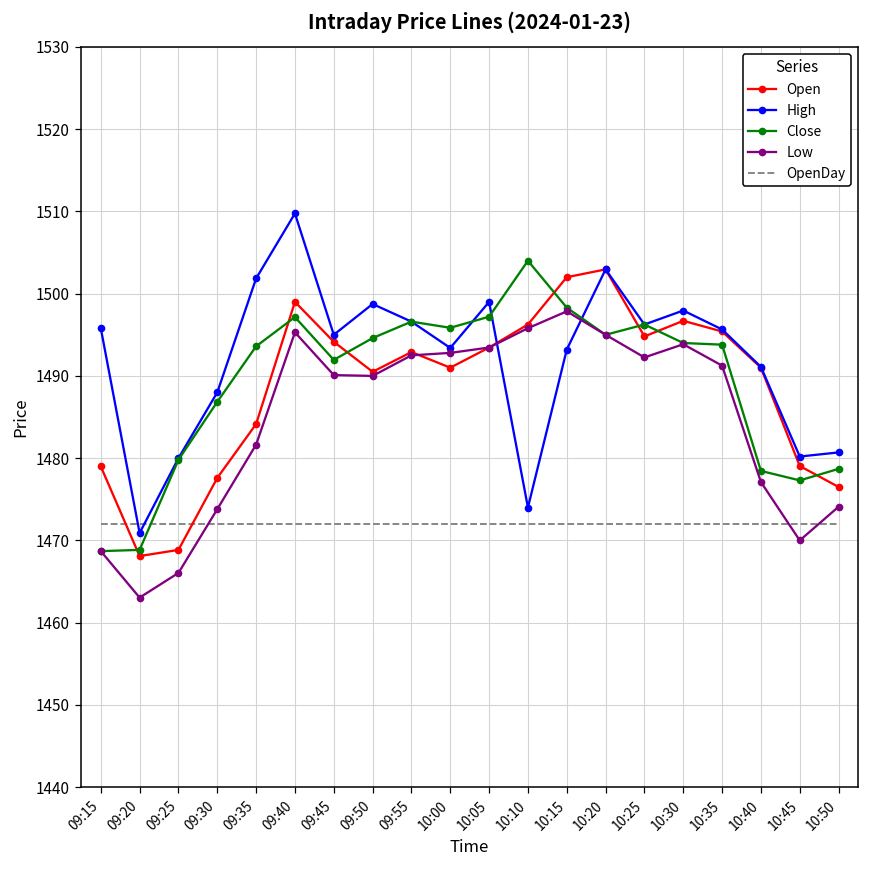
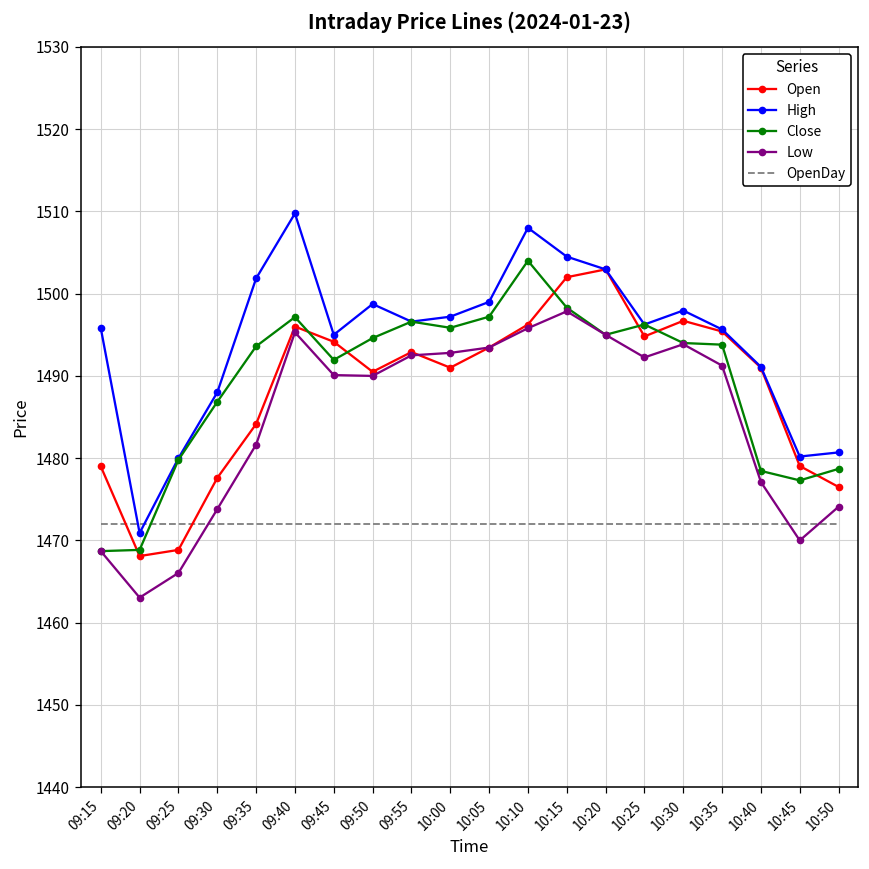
Open, 09:40: 1499 -> 1496
High, 10:00: 1493 -> 1497
High, 10:10: 1474 -> 1508
High, 10:15: 1493 -> 1505
